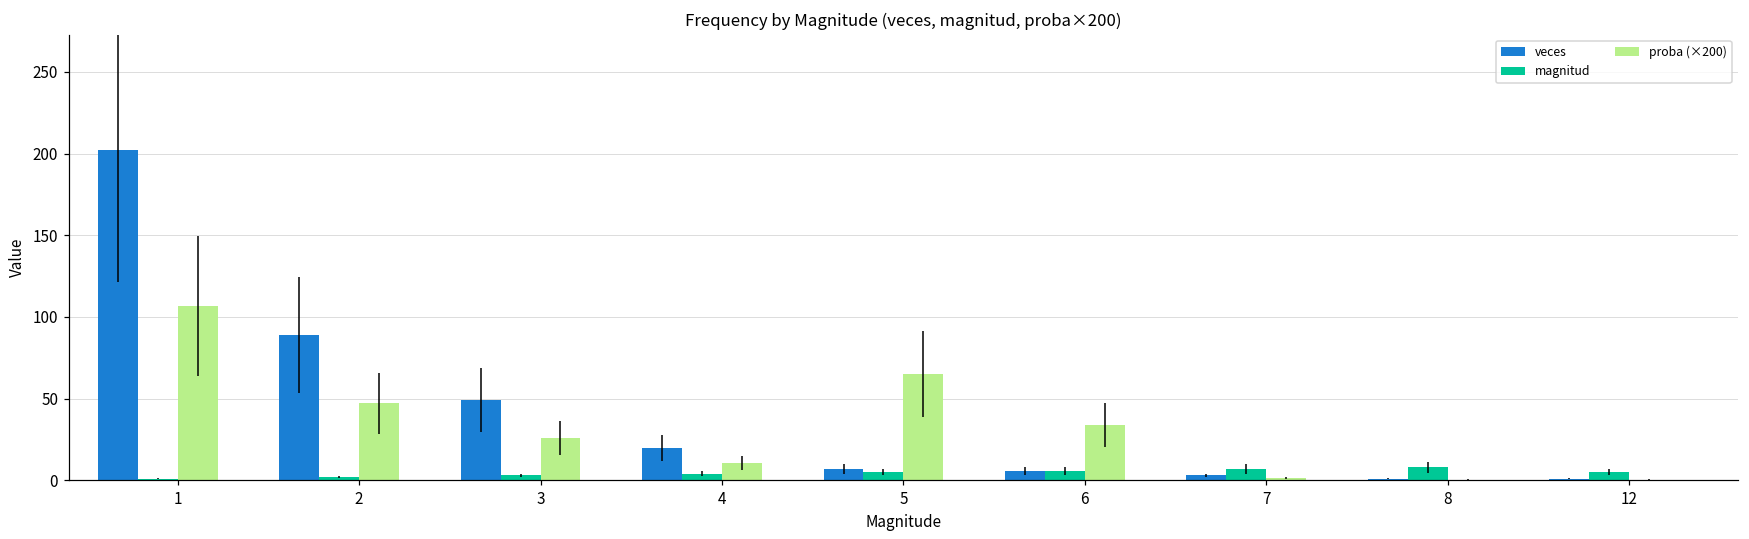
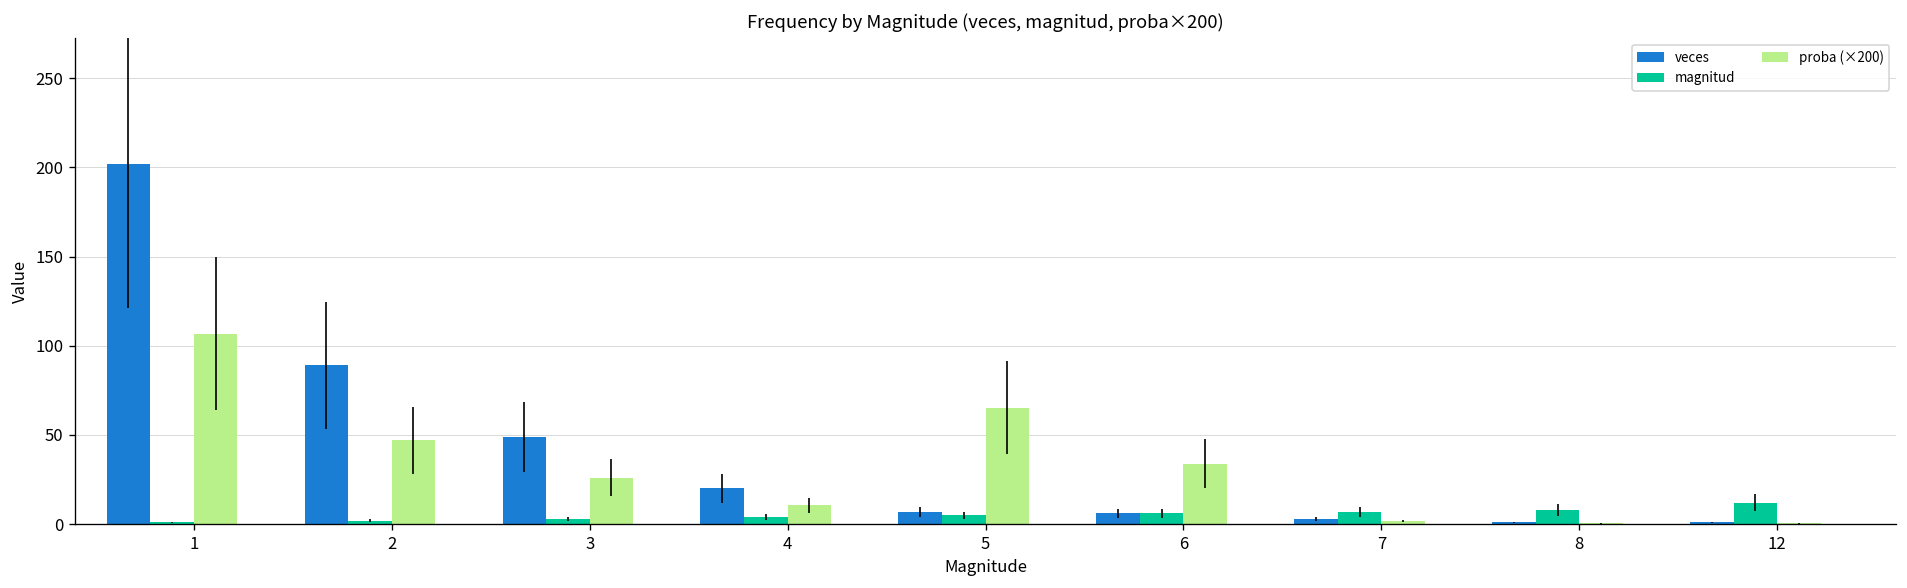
magnitud, 12: 5 -> 12
